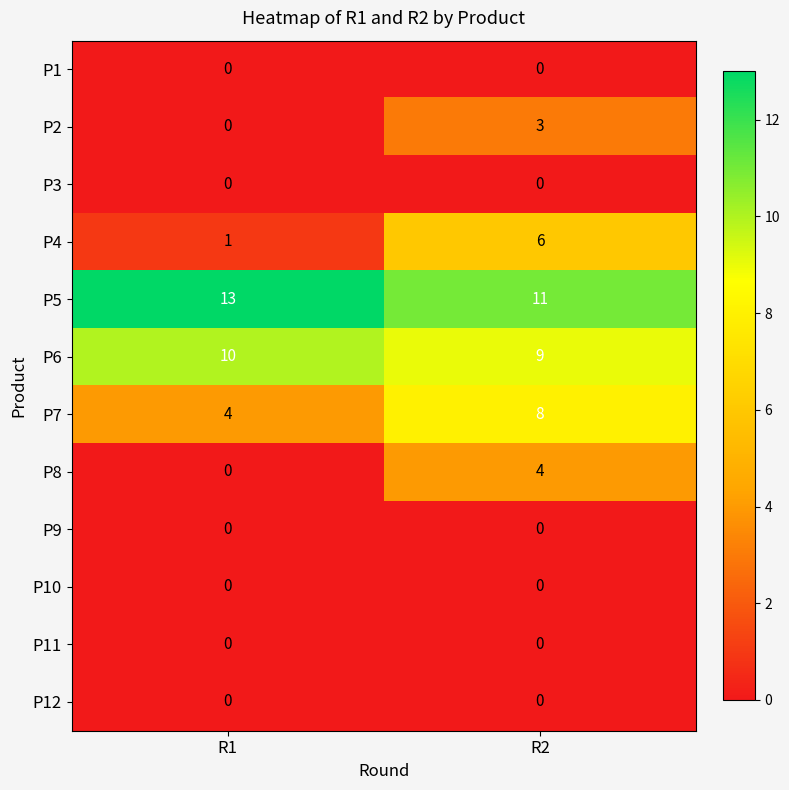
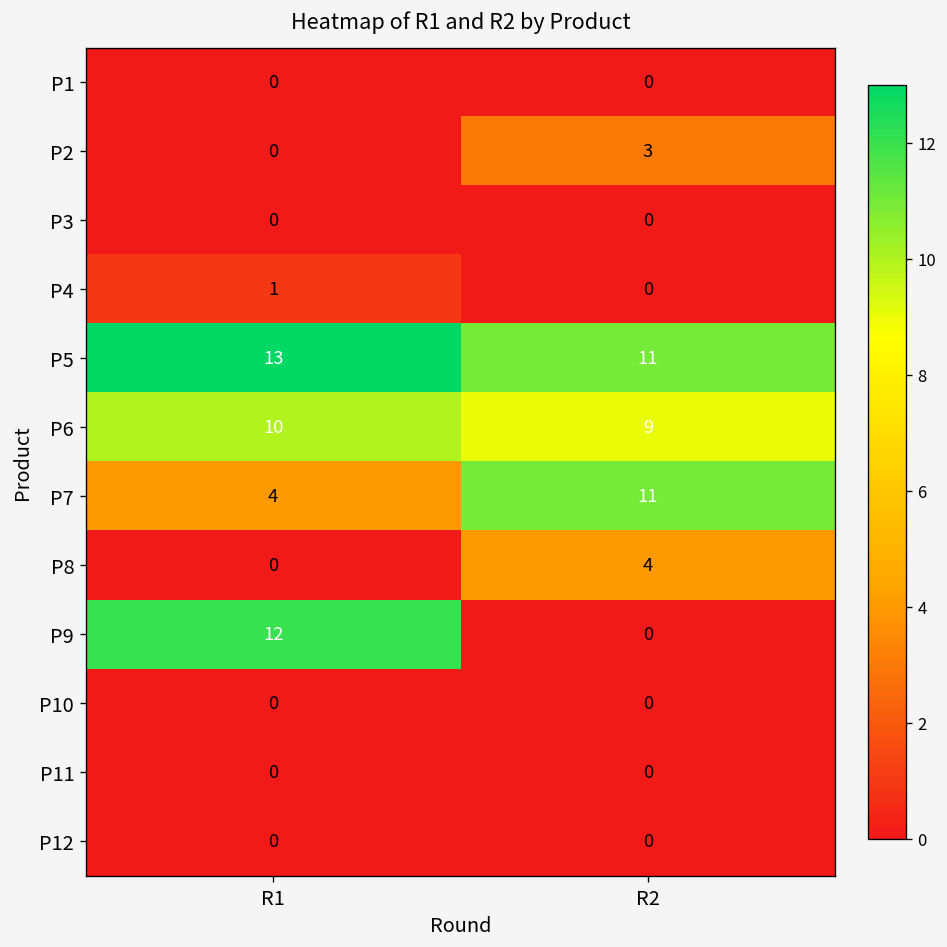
P4, R2: 6 -> 0
P7, R2: 8 -> 11
P9, R1: 0 -> 12
